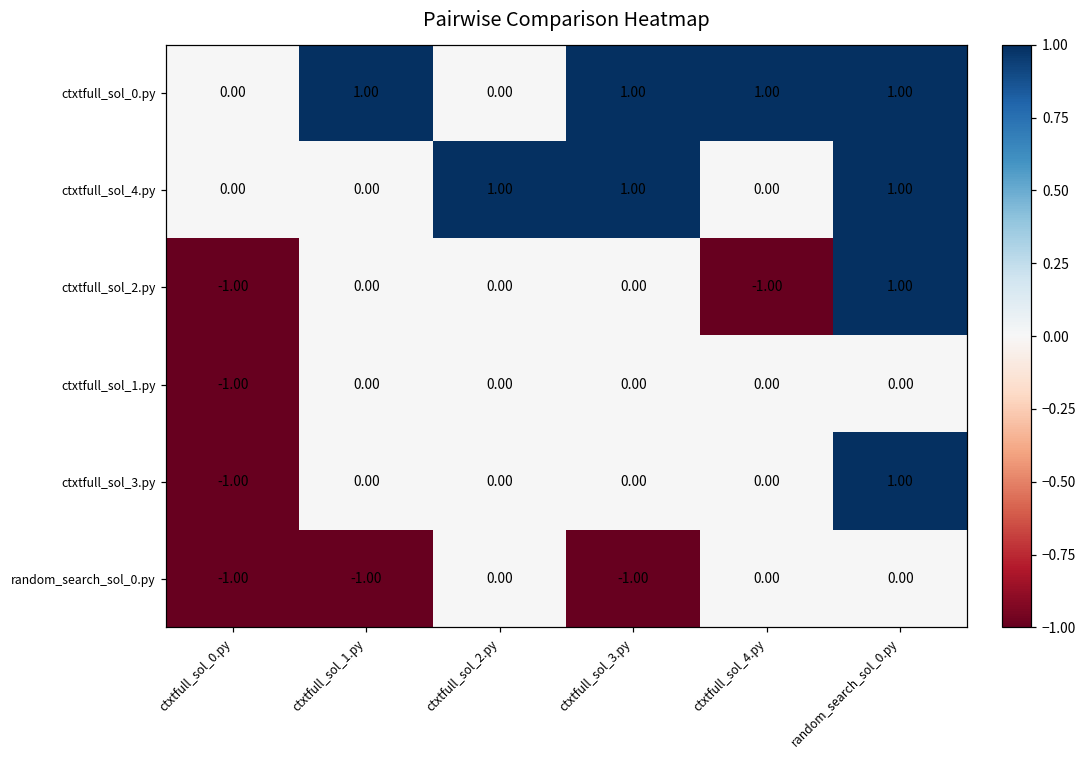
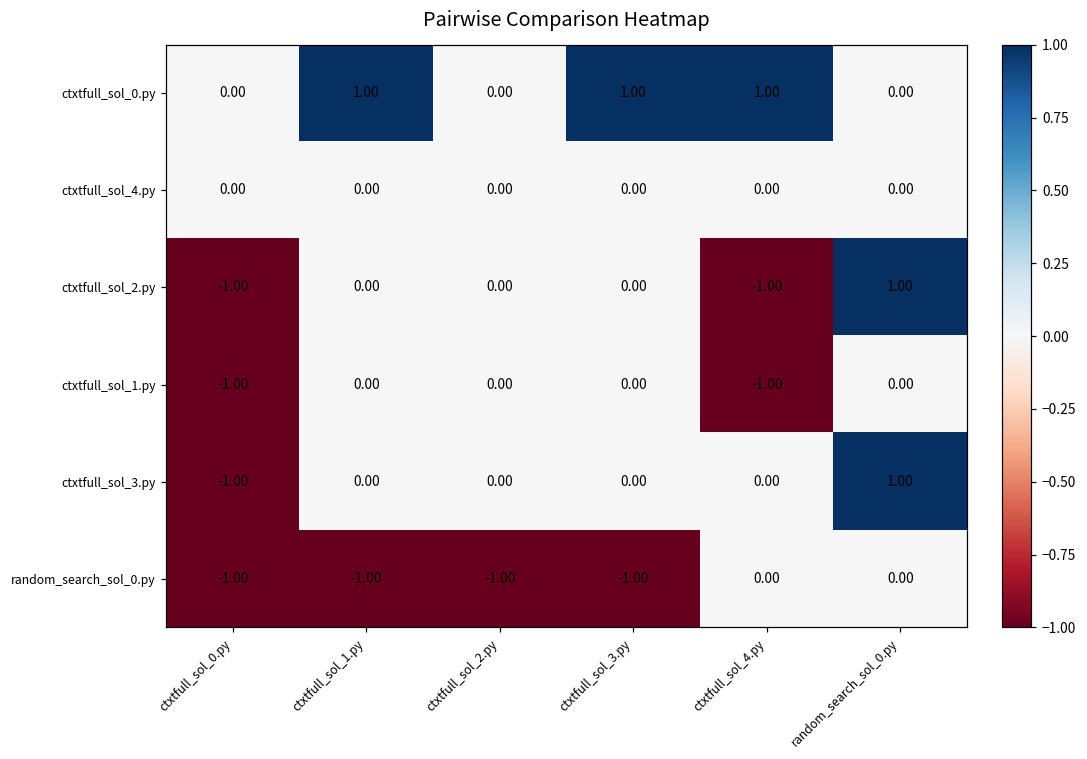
ctxtfull_sol_0.py, random_search_sol_0.py: 1.00 -> 0.00
ctxtfull_sol_4.py, ctxtfull_sol_2.py: 1.00 -> 0.00
ctxtfull_sol_4.py, ctxtfull_sol_3.py: 1.00 -> 0.00
ctxtfull_sol_4.py, random_search_sol_0.py: 1.00 -> 0.00
ctxtfull_sol_1.py, ctxtfull_sol_4.py: 0.00 -> -1.00
random_search_sol_0.py, ctxtfull_sol_2.py: 0.00 -> -1.00
